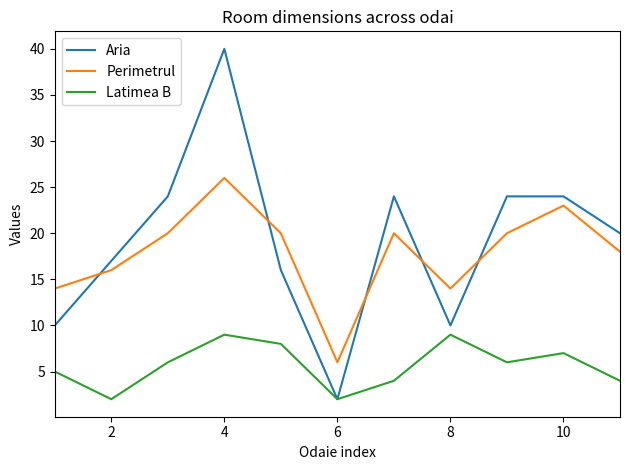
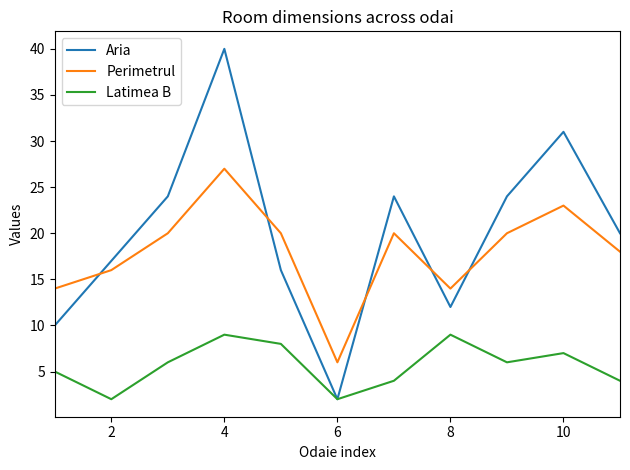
Perimetrul, 4: 26 -> 27
Aria, 8: 10 -> 12
Aria, 10: 24 -> 31
